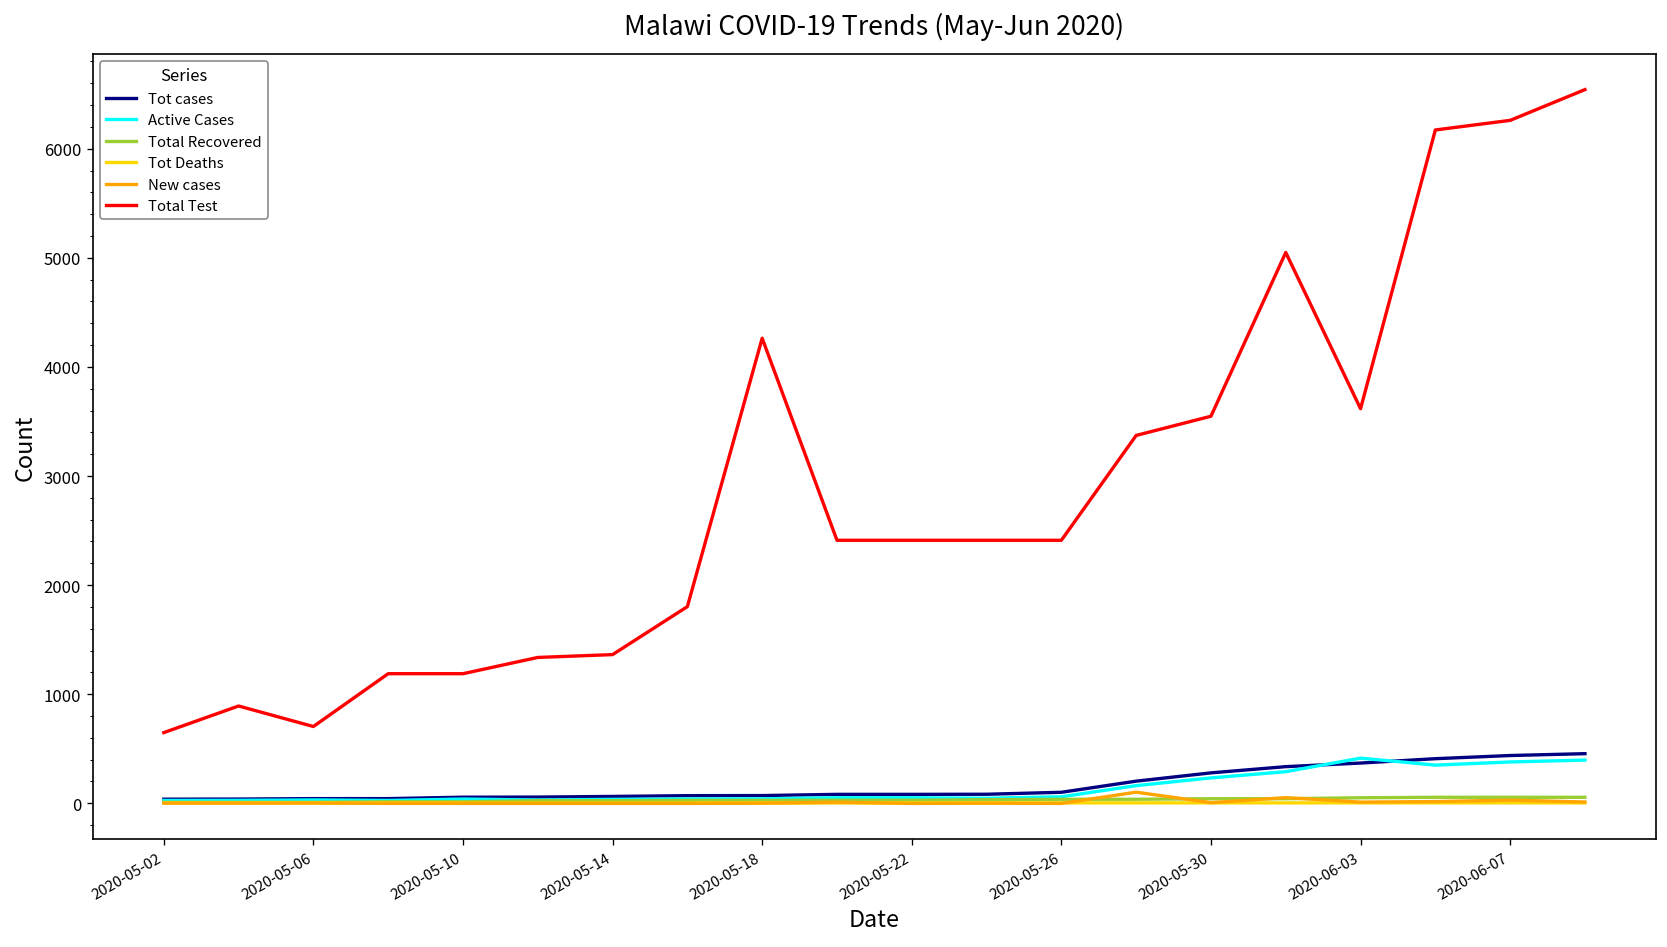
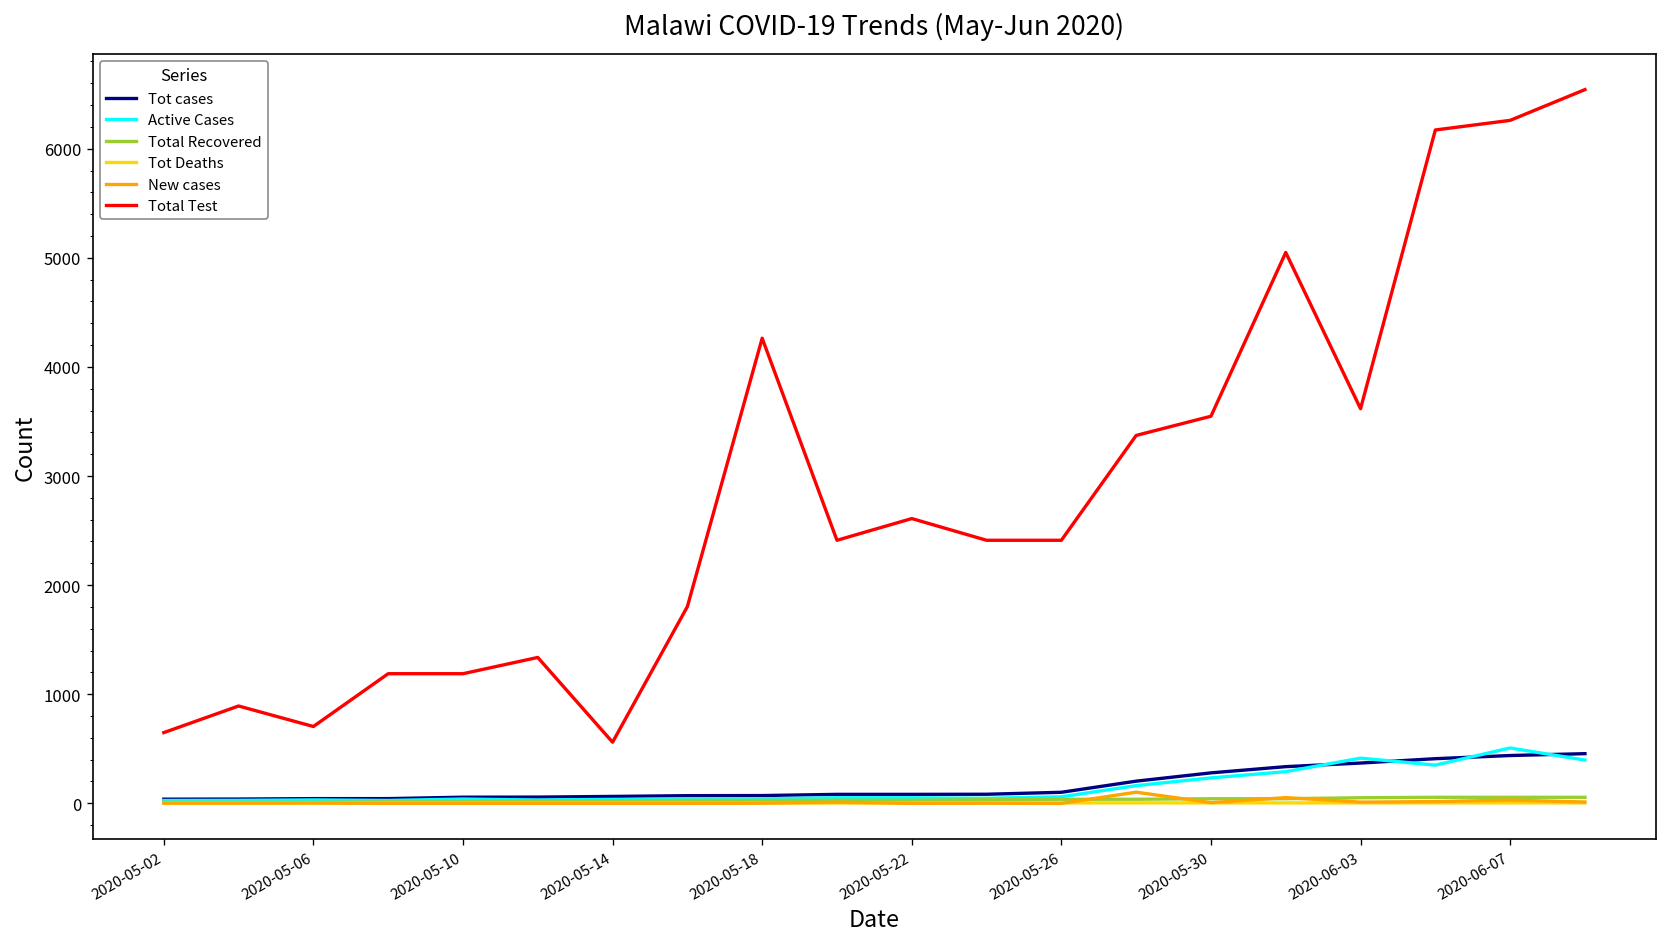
Total Test, 2020-05-14: 1400 -> 600
Total Test, 2020-05-22: 2400 -> 2600
Active Cases, 2020-06-07: 400 -> 500
